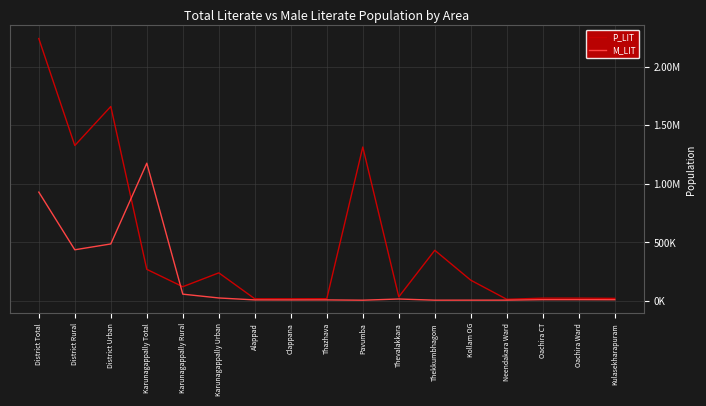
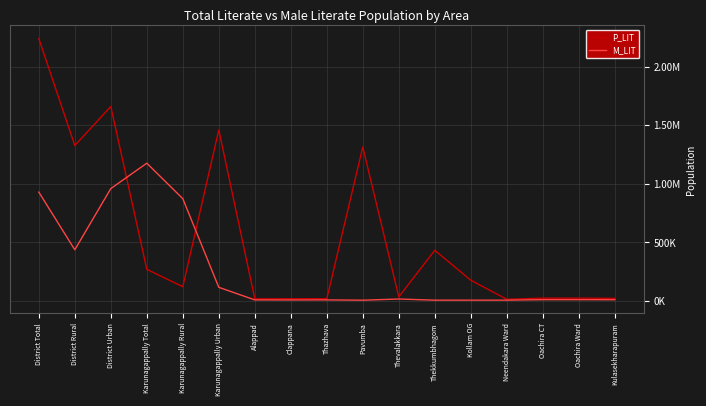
M_LIT, District Urban: 490000 -> 960000
M_LIT, Karunagappally Rural: 60000 -> 870000
P_LIT, Karunagappally Urban: 240000 -> 1460000
M_LIT, Karunagappally Urban: 30000 -> 120000
